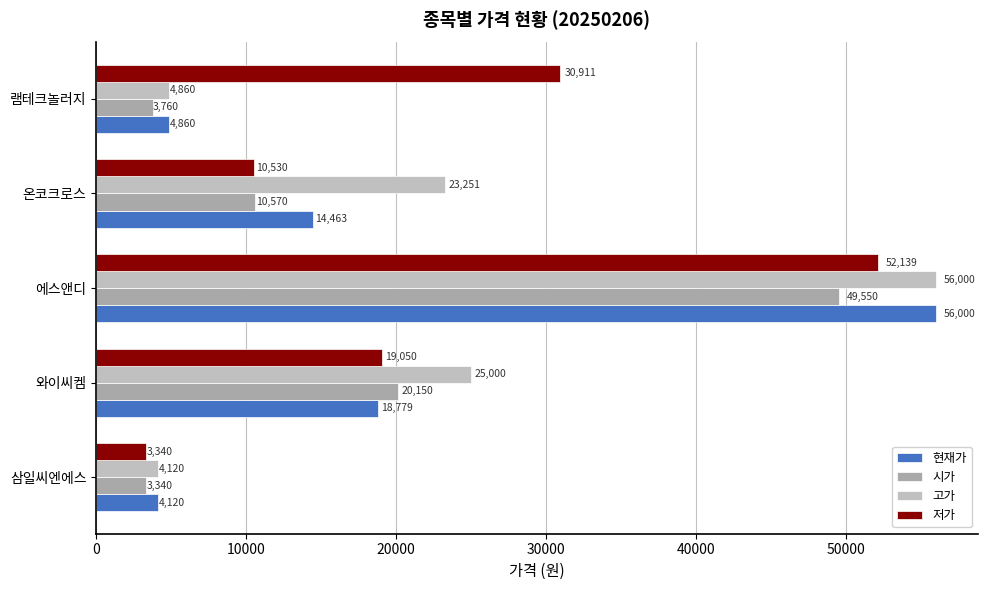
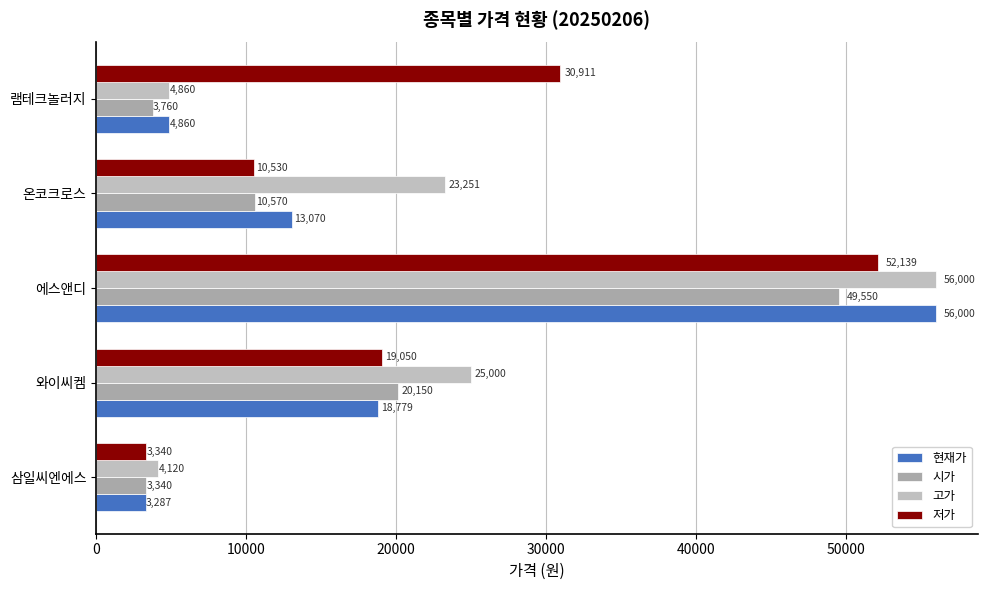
현재가, 온코크로스: 14,463 -> 13,070
현재가, 삼일씨엔에스: 4,120 -> 3,287
